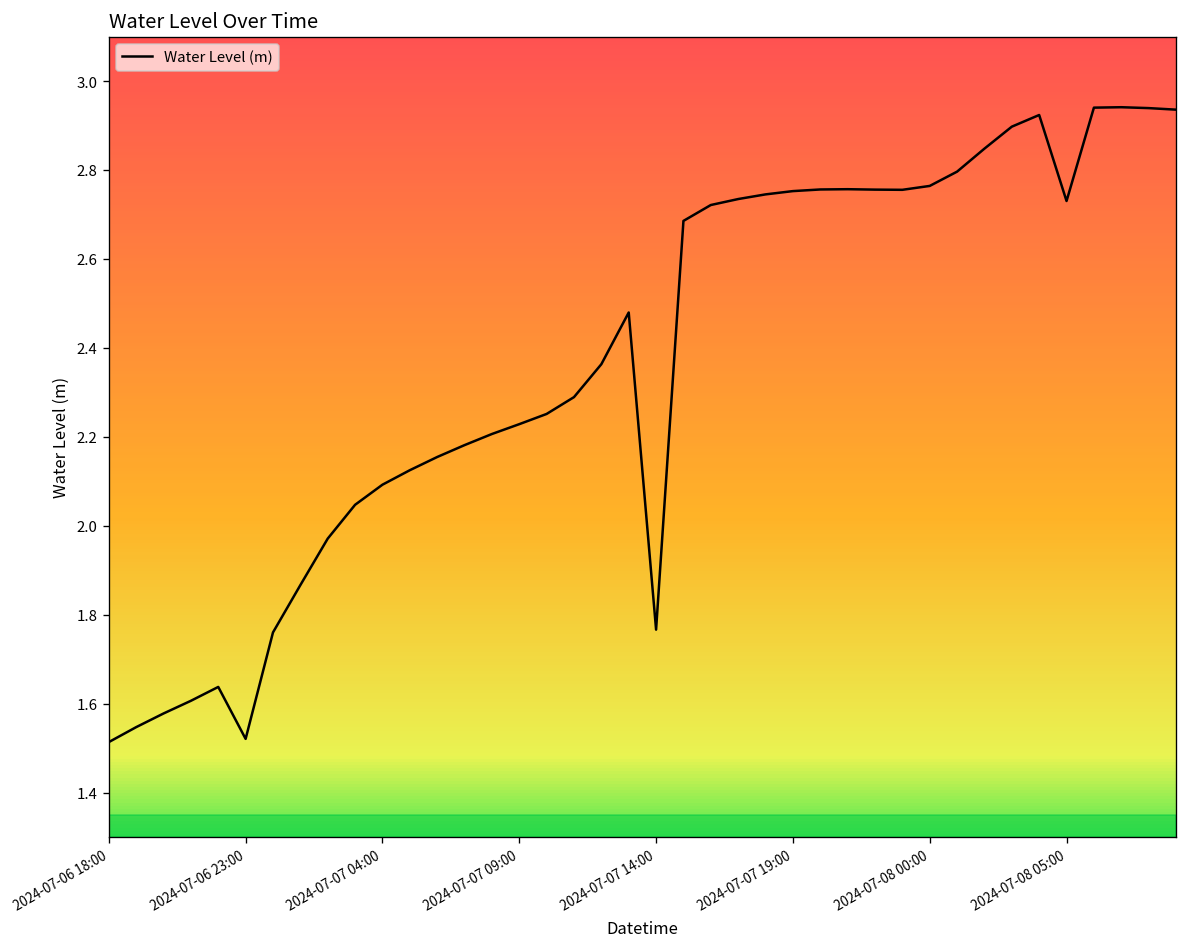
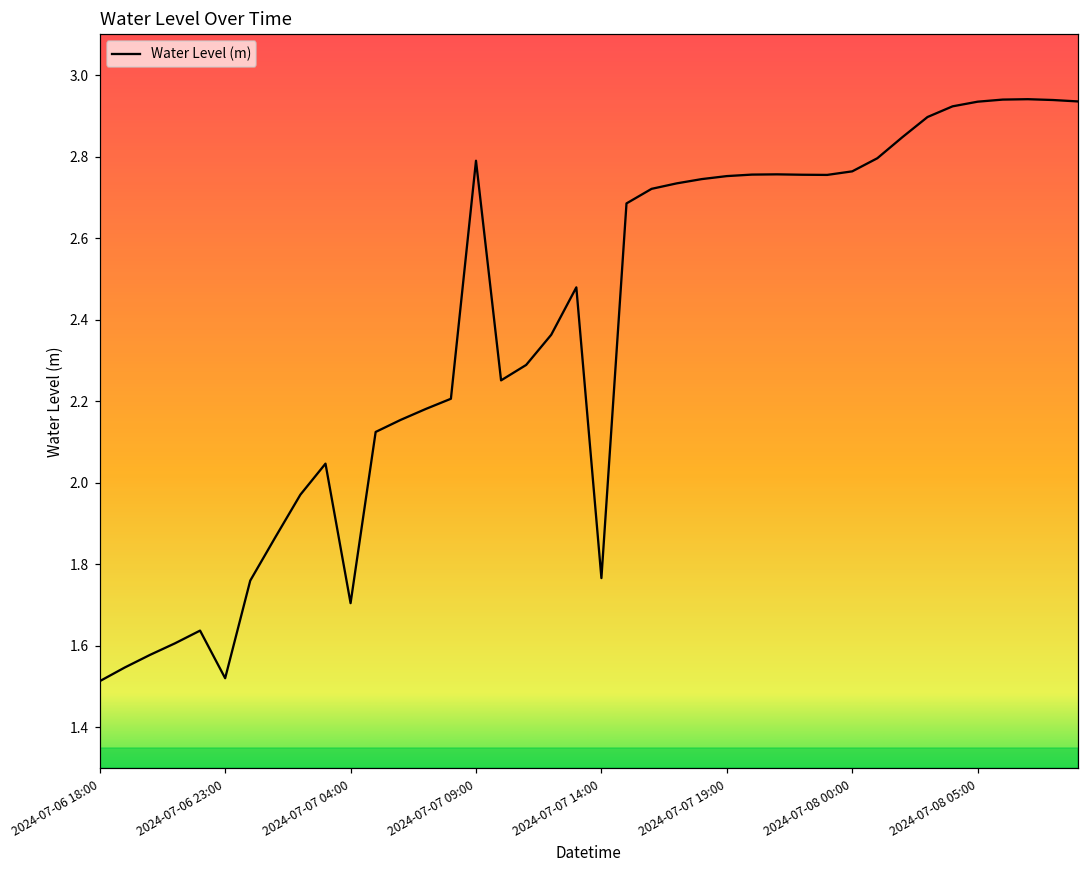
2024-07-07 04:00: 2.09 -> 1.70
2024-07-07 09:00: 2.23 -> 2.79
2024-07-08 05:00: 2.73 -> 2.94
